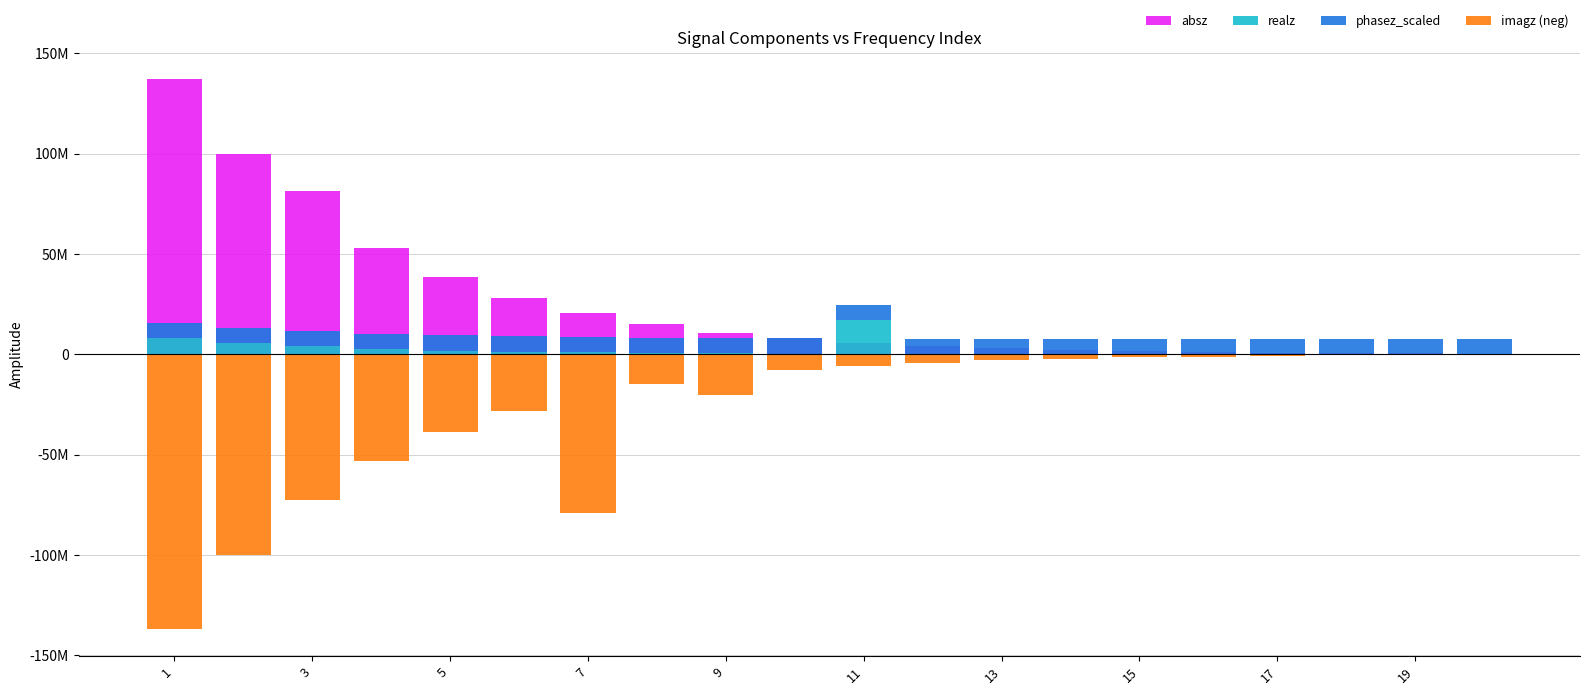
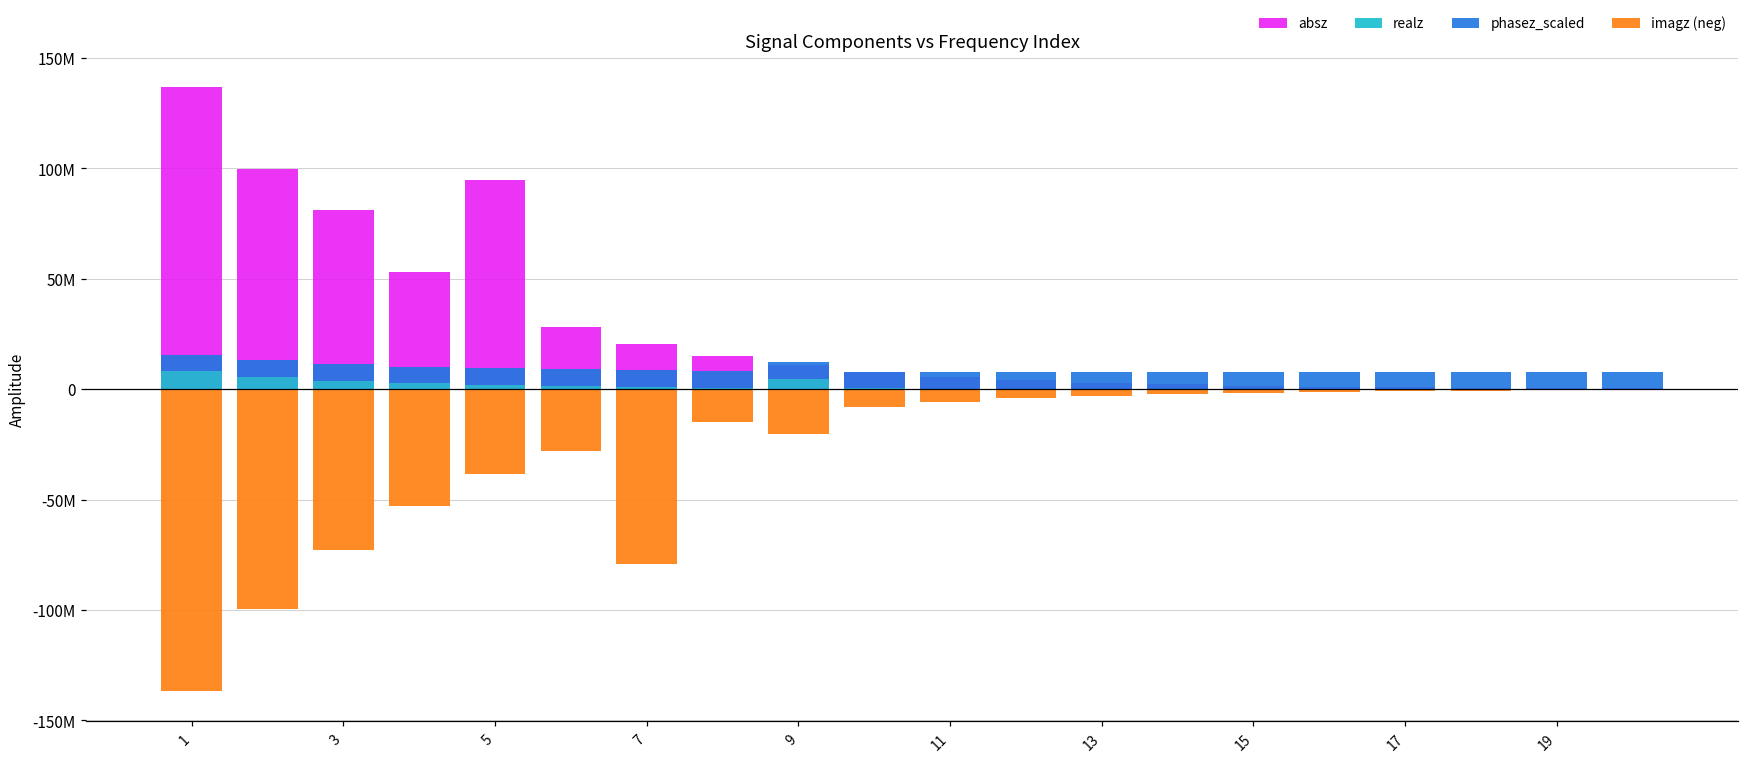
absz, 5: 39000000 -> 95000000
realz, 9: 0 -> 5000000
realz, 11: 17000000 -> 0
